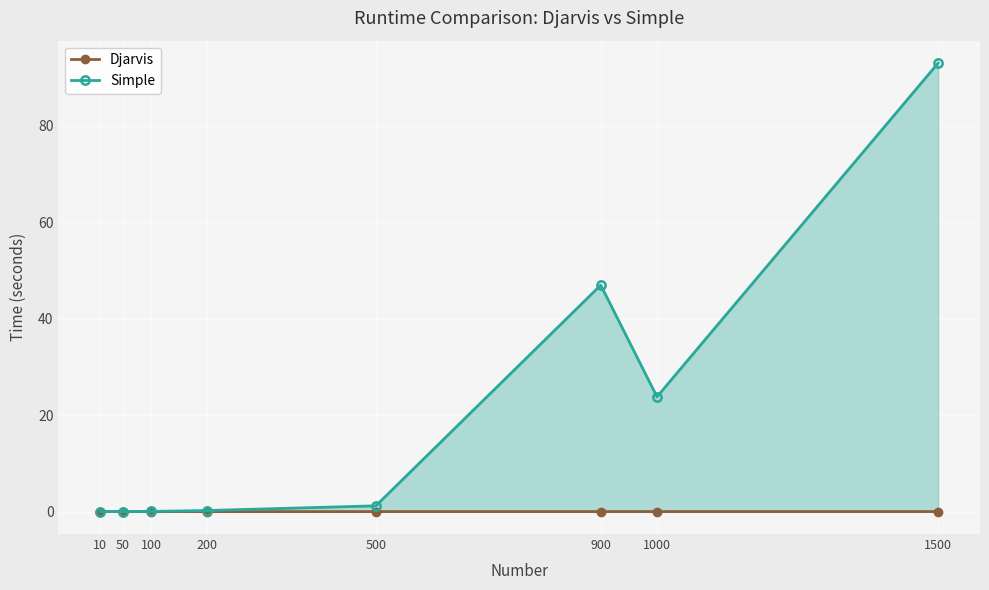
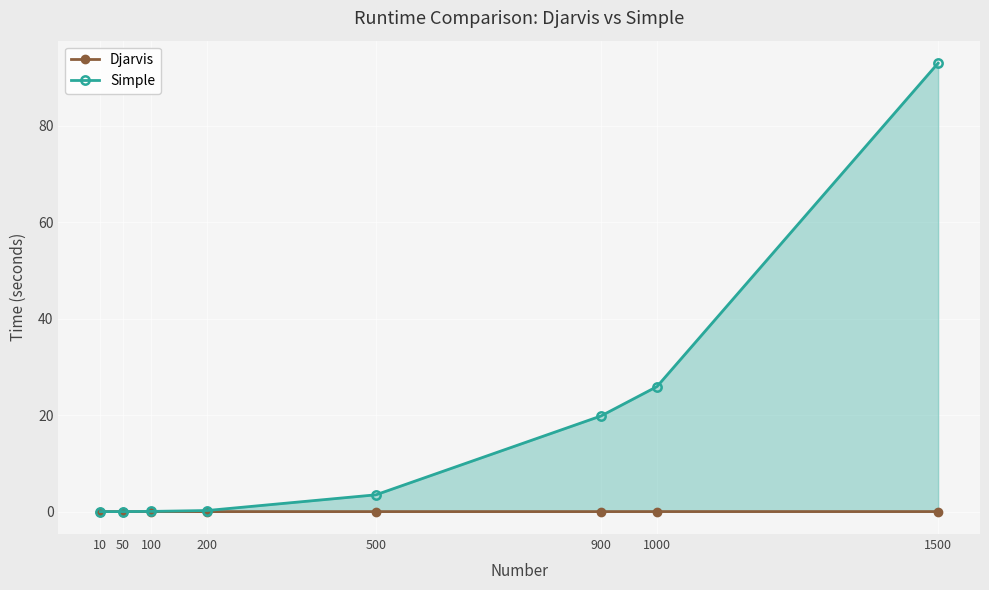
Simple, 500: 1 -> 3
Simple, 900: 47 -> 20
Simple, 1000: 24 -> 26
